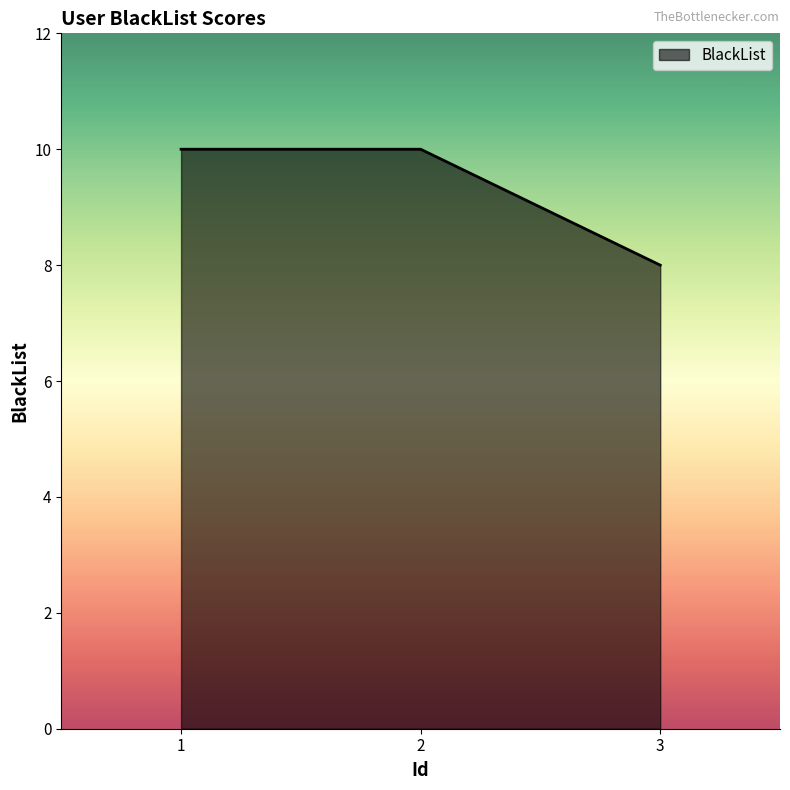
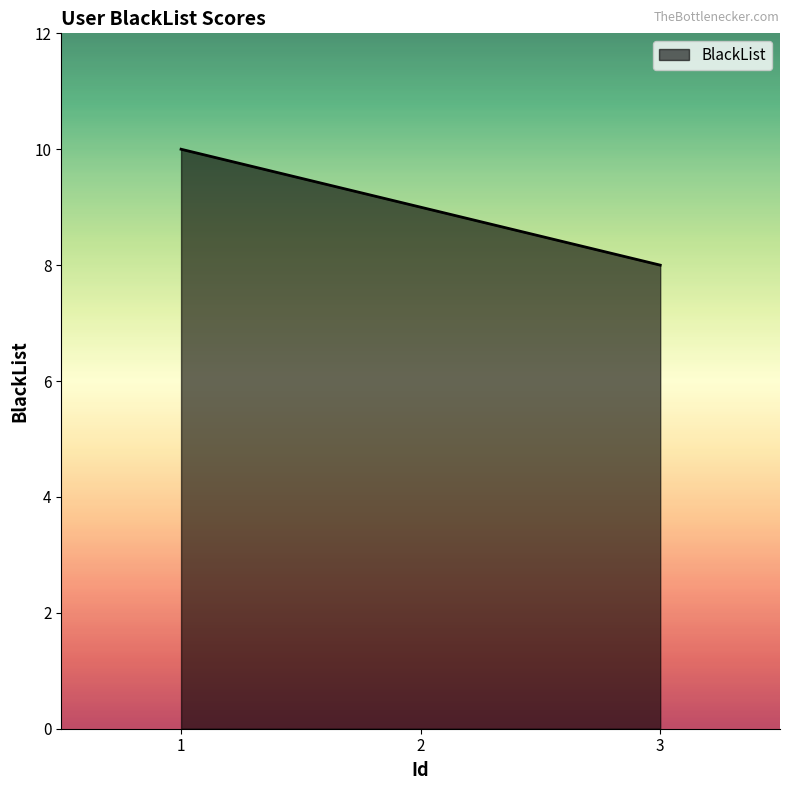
2: 10 -> 9
